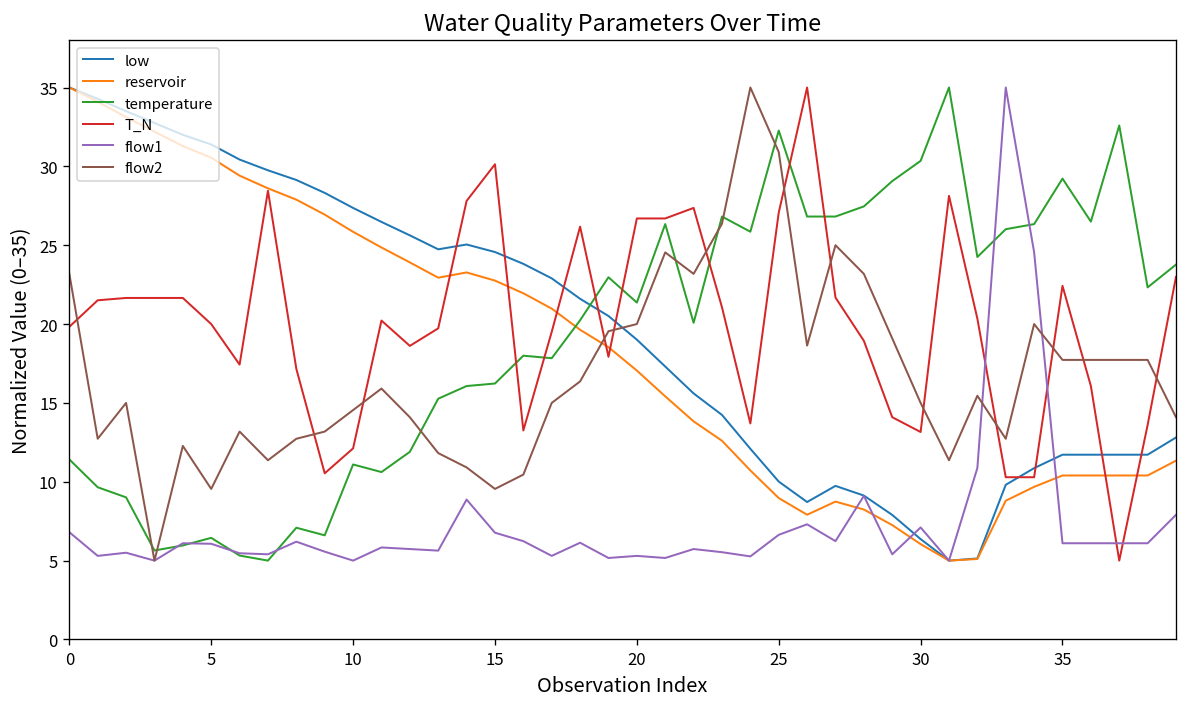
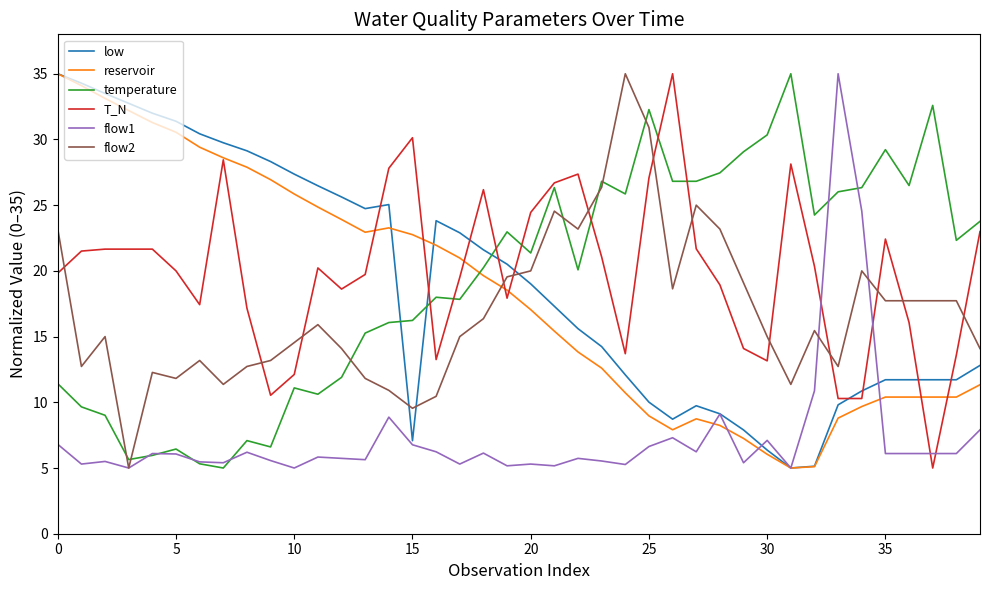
flow2, 5: 9.5 -> 11.8
low, 15: 24.6 -> 7.1
T_N, 20: 26.7 -> 24.4
